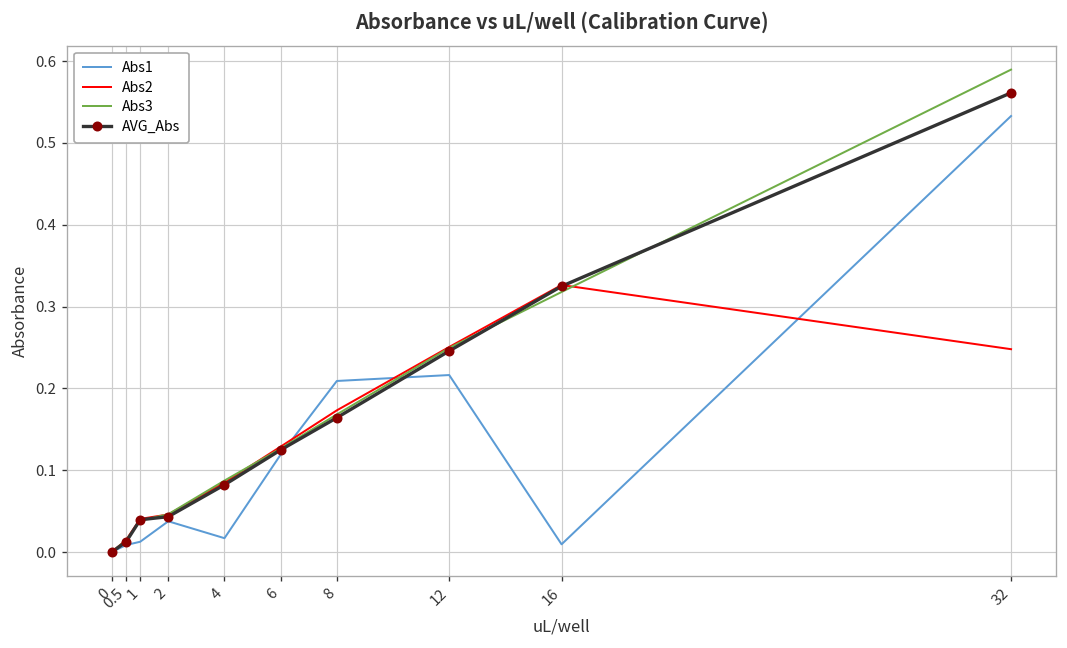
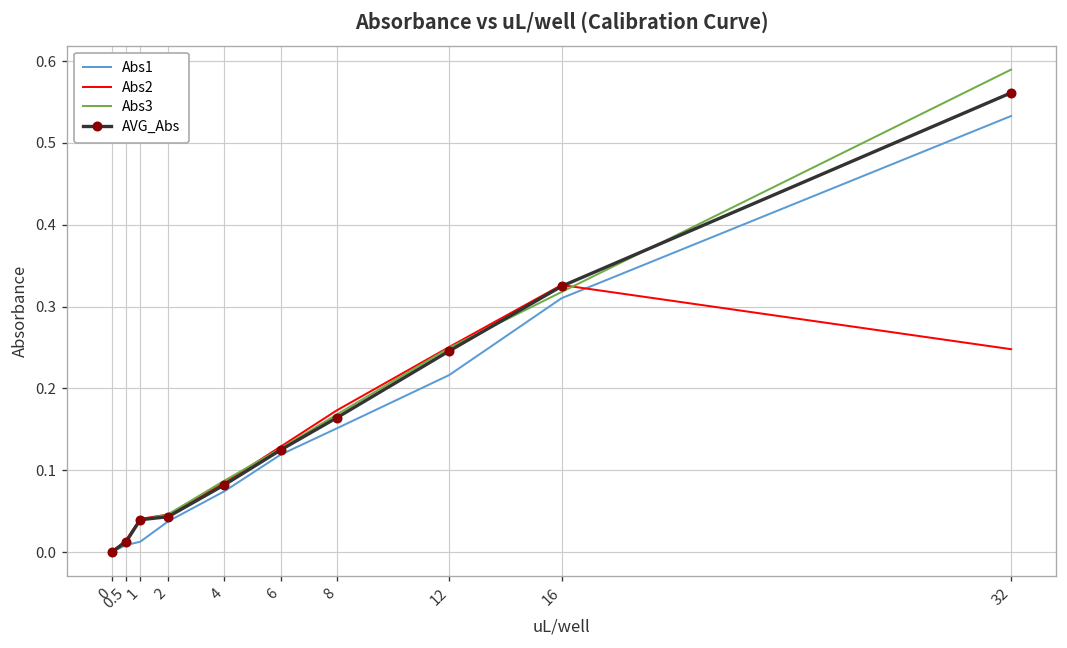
Abs1, 4: 0.02 -> 0.07
Abs1, 8: 0.21 -> 0.15
Abs1, 16: 0.01 -> 0.31
